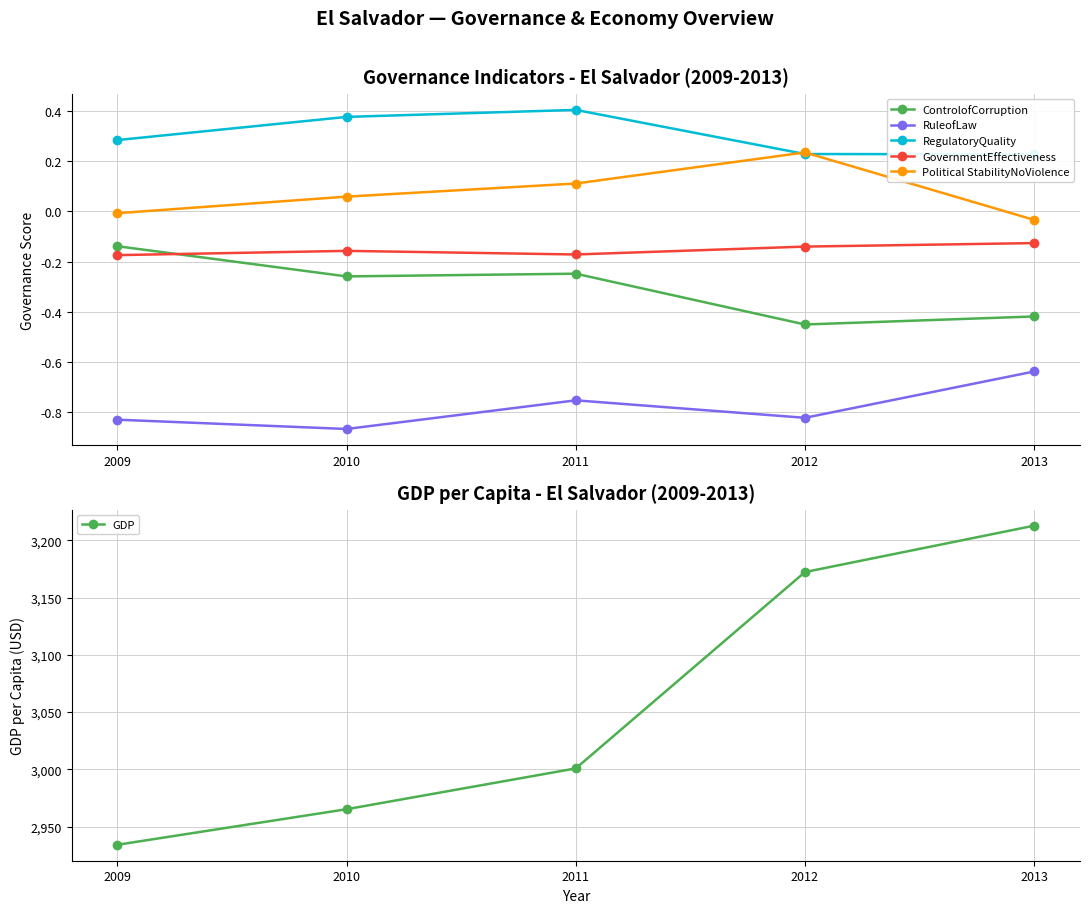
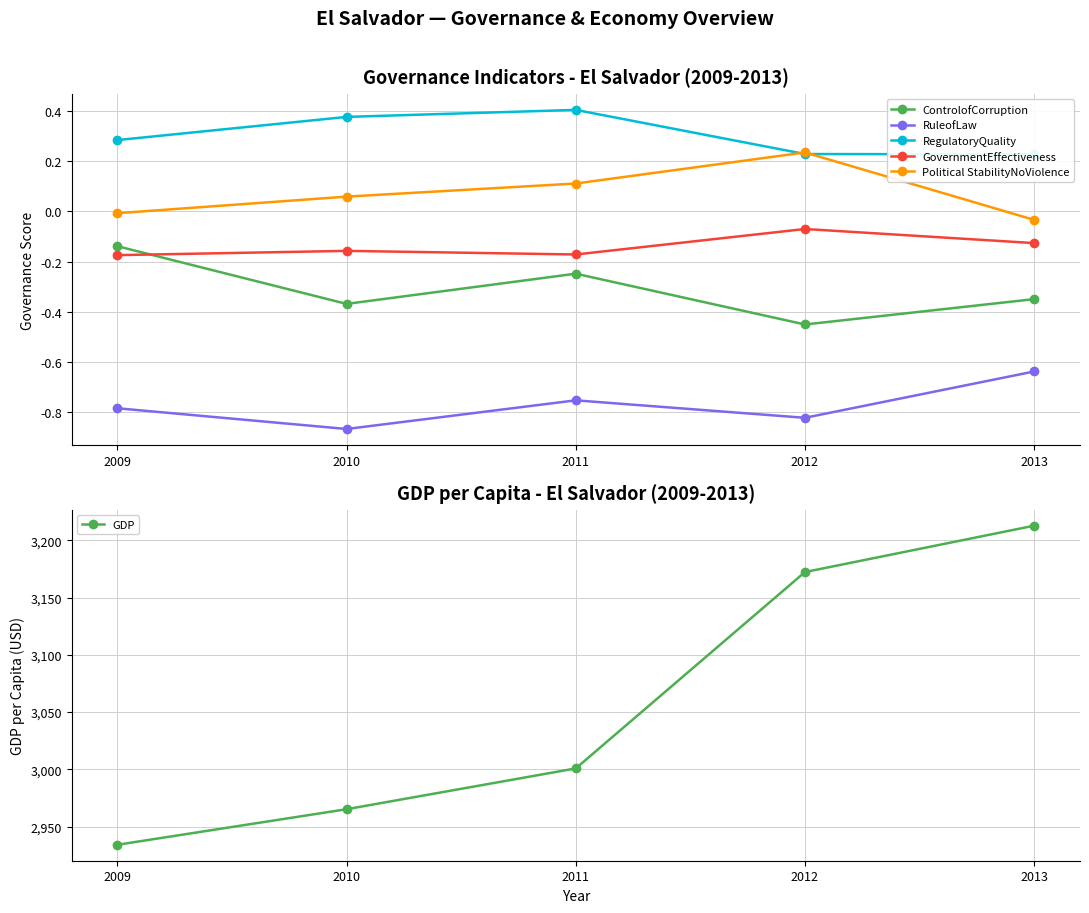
Governance Indicators - El Salvador (2009-2013), RuleofLaw, 2009: -0.83 -> -0.78
Governance Indicators - El Salvador (2009-2013), ControlofCorruption, 2010: -0.26 -> -0.37
Governance Indicators - El Salvador (2009-2013), GovernmentEffectiveness, 2012: -0.14 -> -0.07
Governance Indicators - El Salvador (2009-2013), ControlofCorruption, 2013: -0.42 -> -0.35
